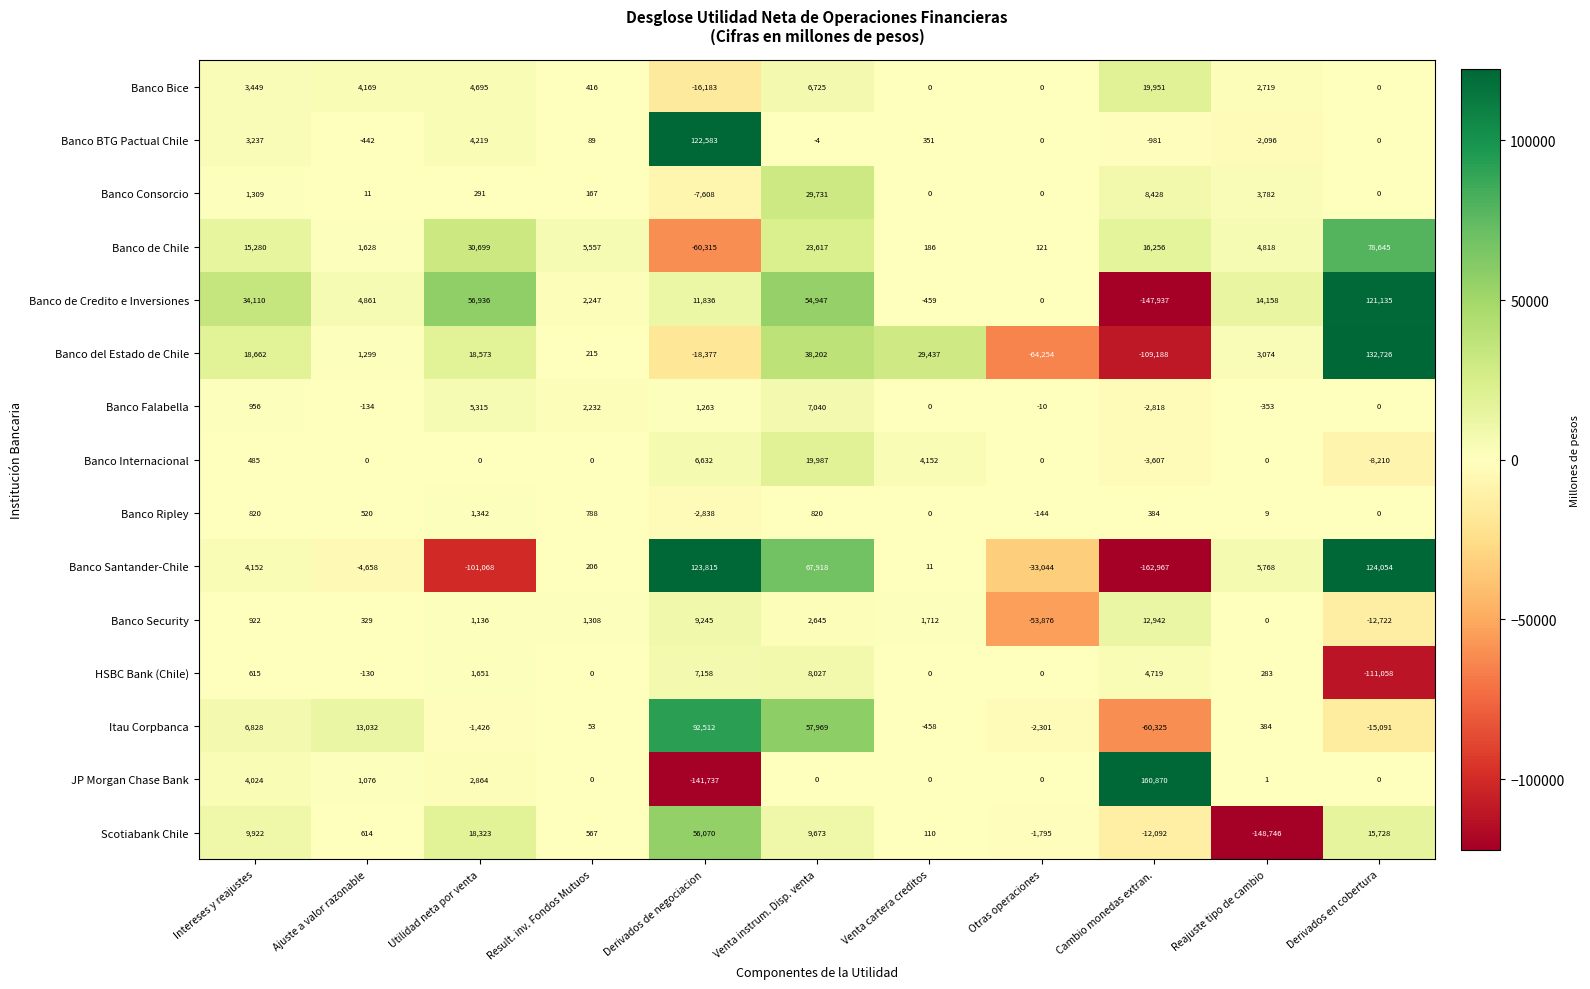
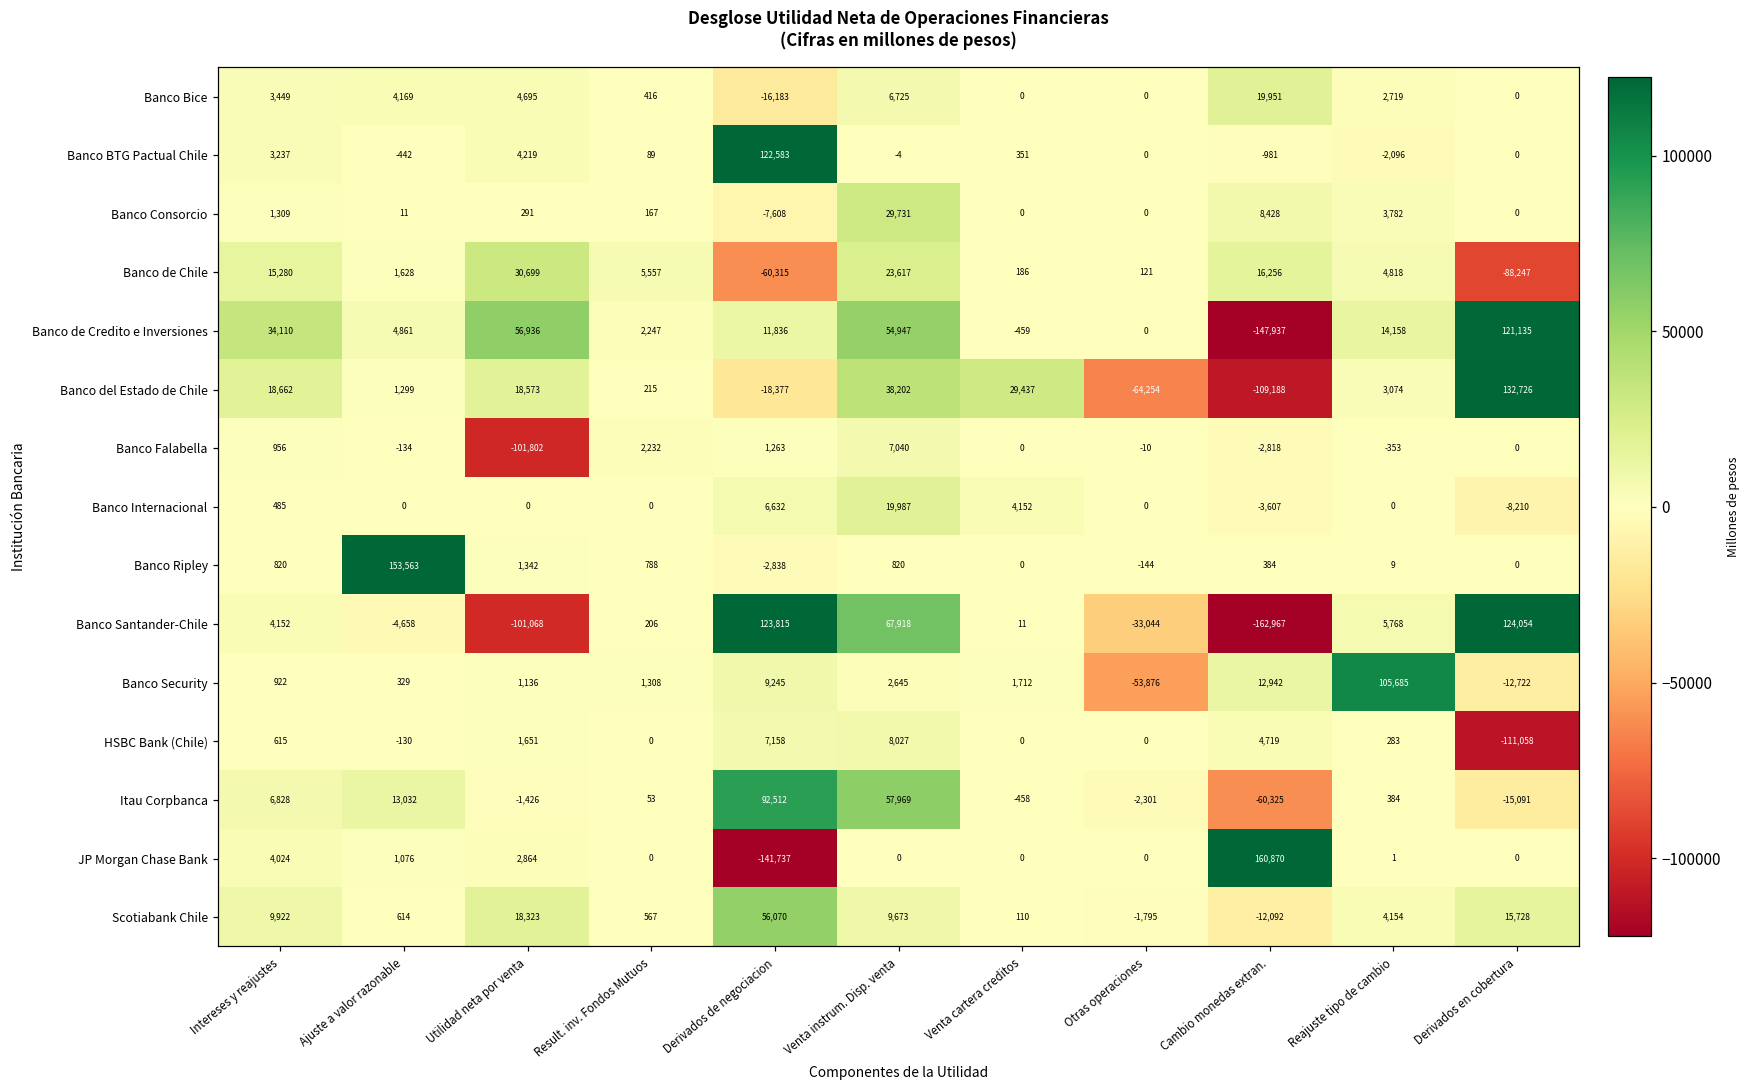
Banco de Chile, Derivados en cobertura: 78,645 -> -88,247
Banco Falabella, Utilidad neta por venta: 5,315 -> -101,802
Banco Ripley, Ajuste a valor razonable: 520 -> 153,563
Banco Security, Reajuste tipo de cambio: 0 -> 105,685
Scotiabank Chile, Reajuste tipo de cambio: -148,746 -> 4,154
